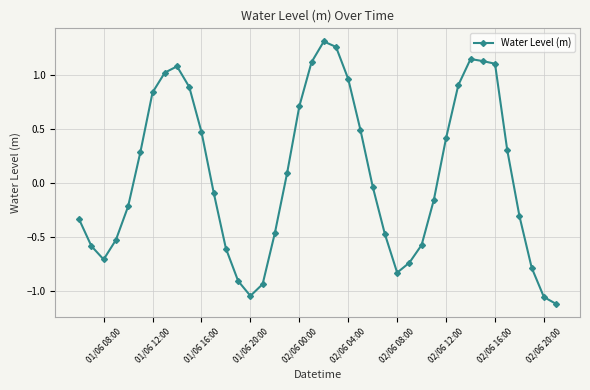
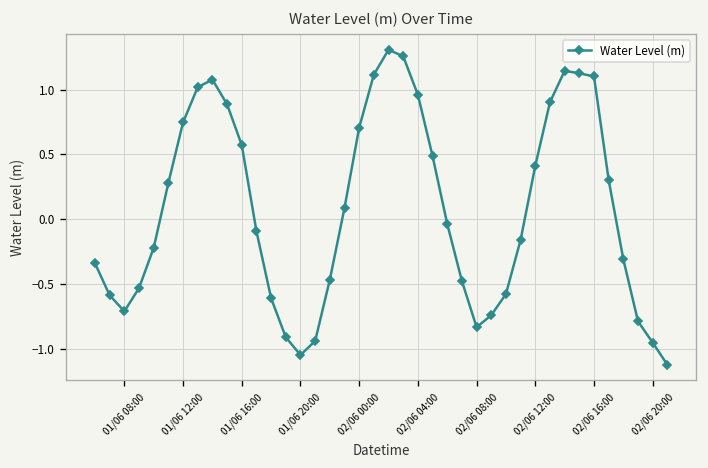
01/06 12:00: 0.84 -> 0.75
01/06 16:00: 0.47 -> 0.57
02/06 20:00: -1.06 -> -0.95
